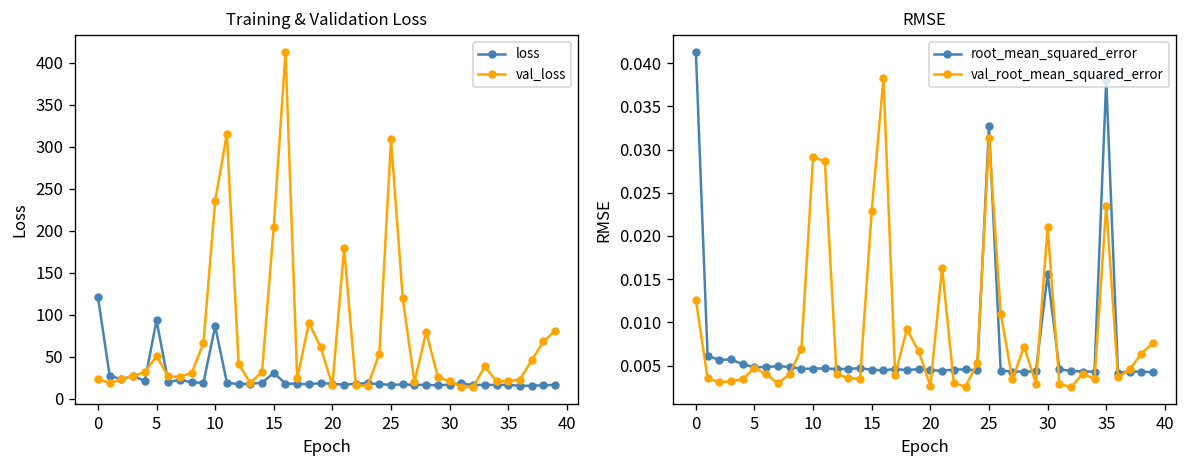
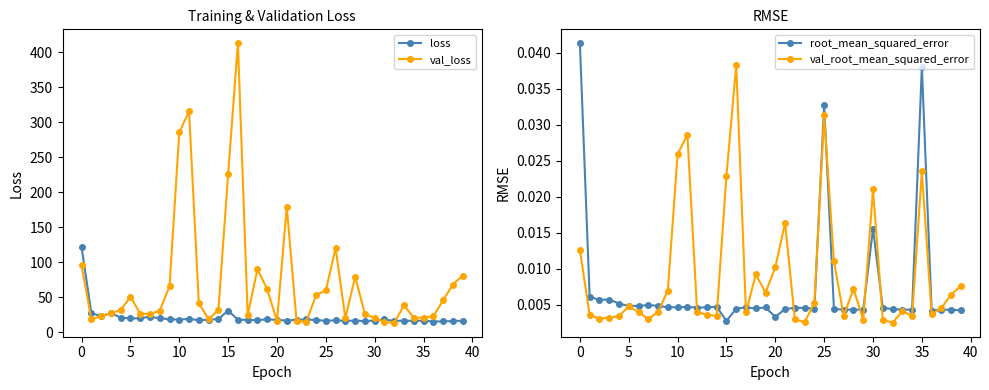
Training & Validation Loss, val_loss, 0: 20 -> 100
Training & Validation Loss, loss, 5: 90 -> 20
Training & Validation Loss, loss, 10: 90 -> 20
Training & Validation Loss, val_loss, 10: 240 -> 290
Training & Validation Loss, val_loss, 15: 200 -> 230
Training & Validation Loss, val_loss, 25: 310 -> 60
RMSE, val_root_mean_squared_error, 10: 0.029 -> 0.026
RMSE, root_mean_squared_error, 15: 0.005 -> 0.003
RMSE, root_mean_squared_error, 20: 0.004 -> 0.003
RMSE, val_root_mean_squared_error, 20: 0.003 -> 0.010
